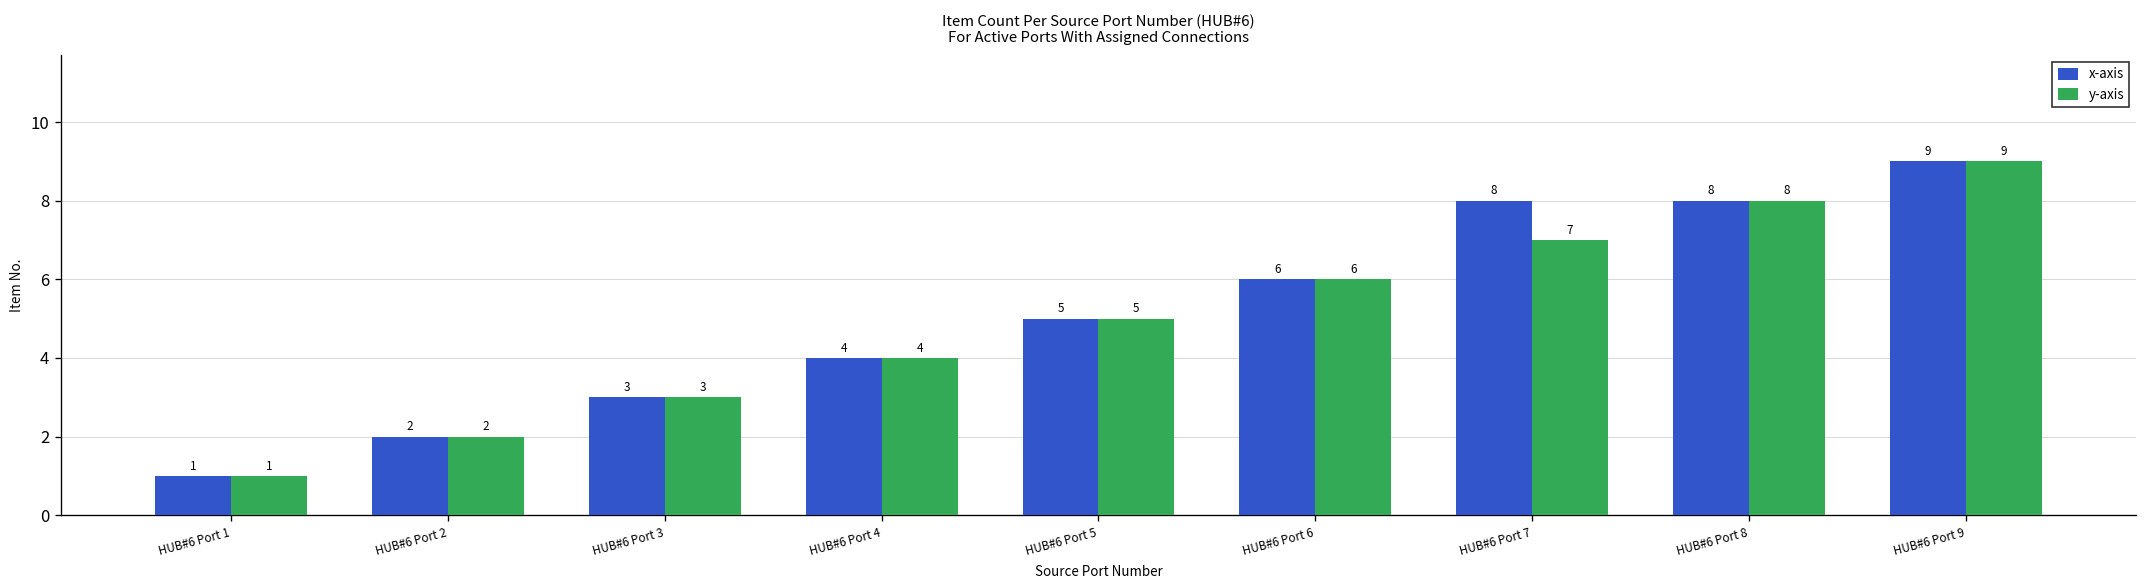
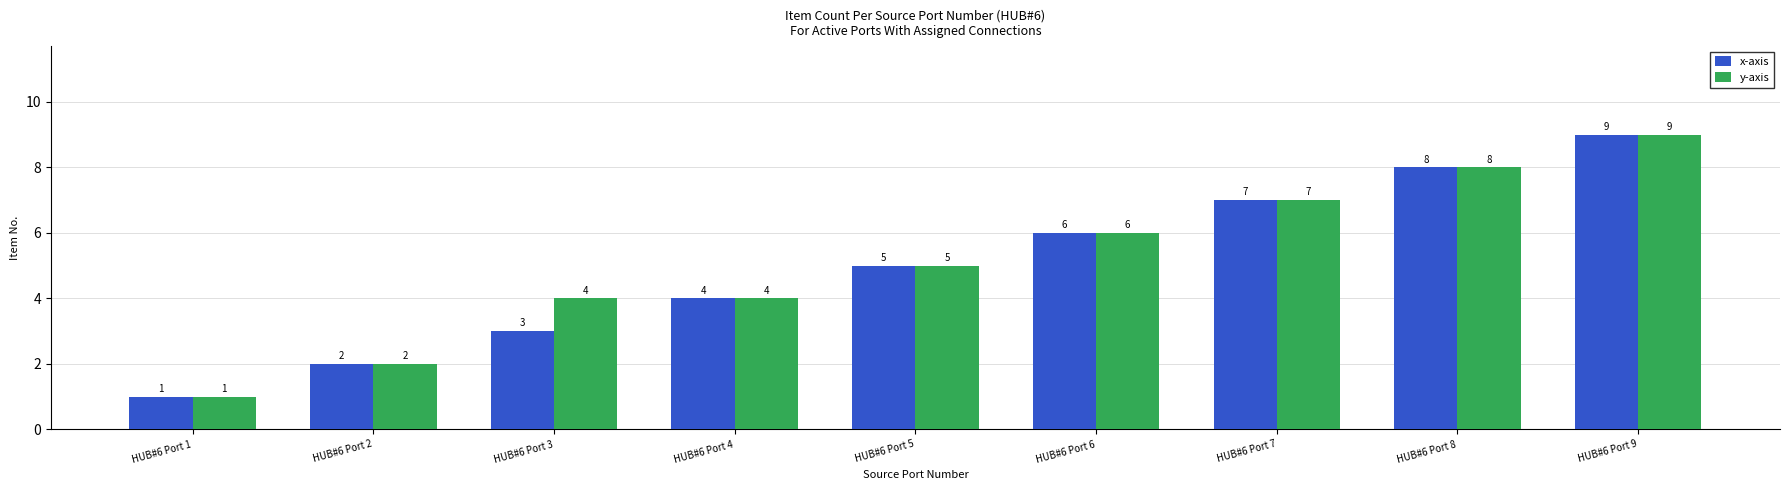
y-axis, HUB#6 Port 3: 3 -> 4
x-axis, HUB#6 Port 7: 8 -> 7
